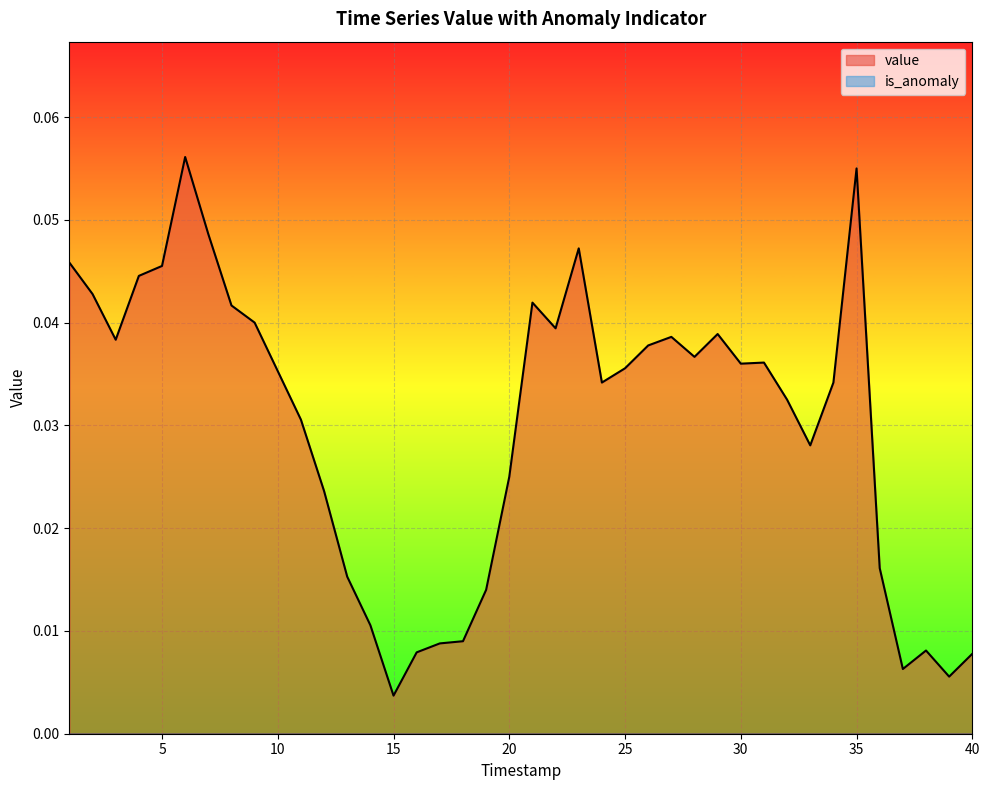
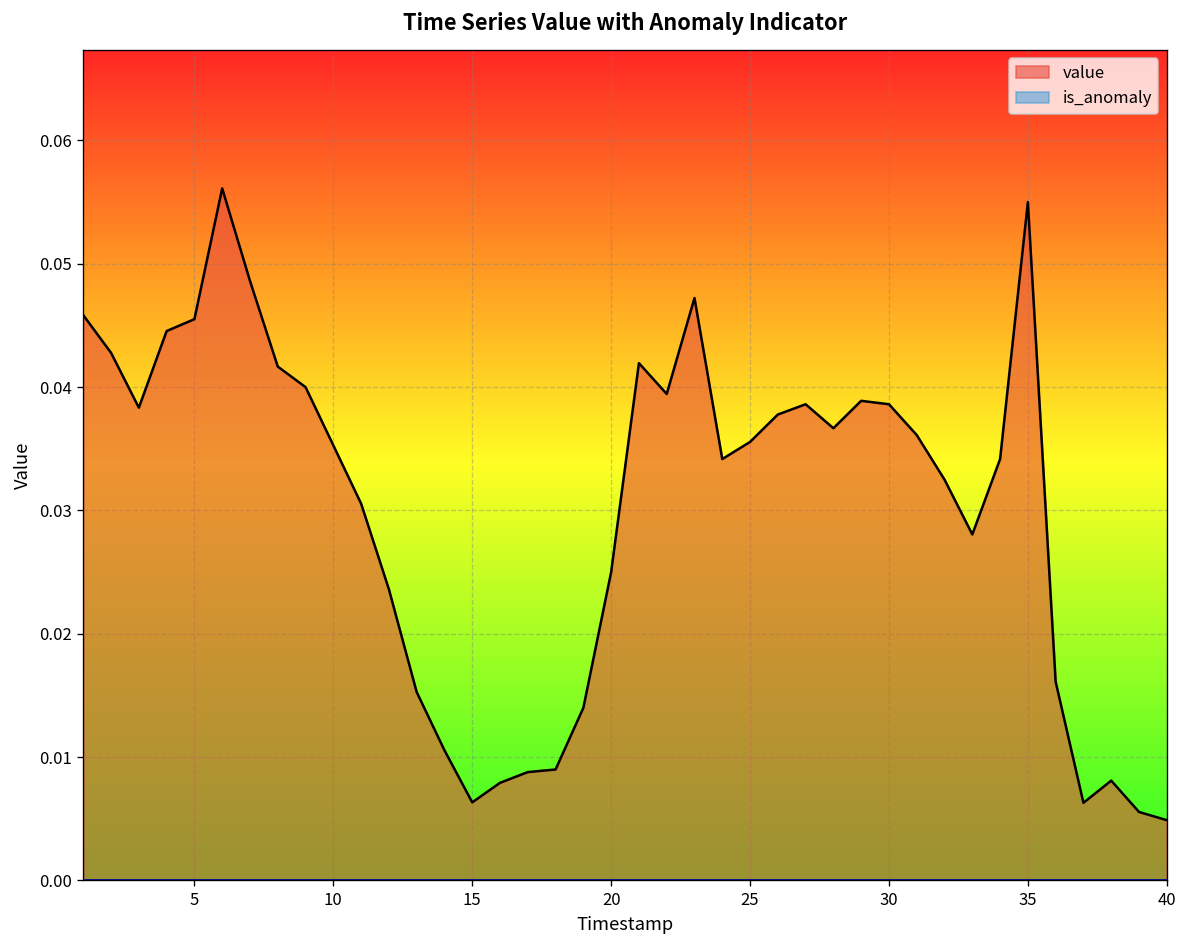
value, 15: 0.0037 -> 0.0063
value, 30: 0.0360 -> 0.0386
value, 40: 0.0078 -> 0.0049
